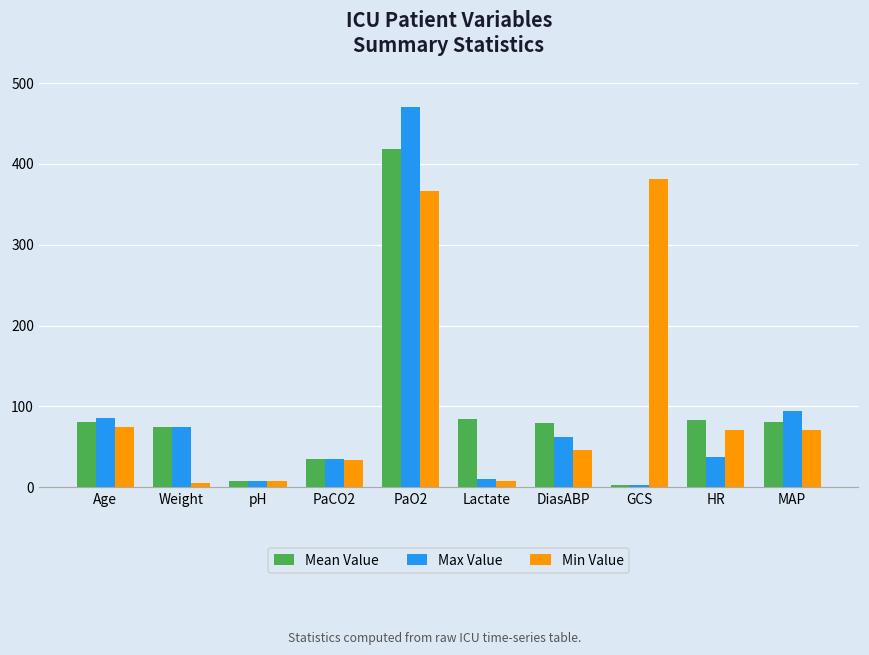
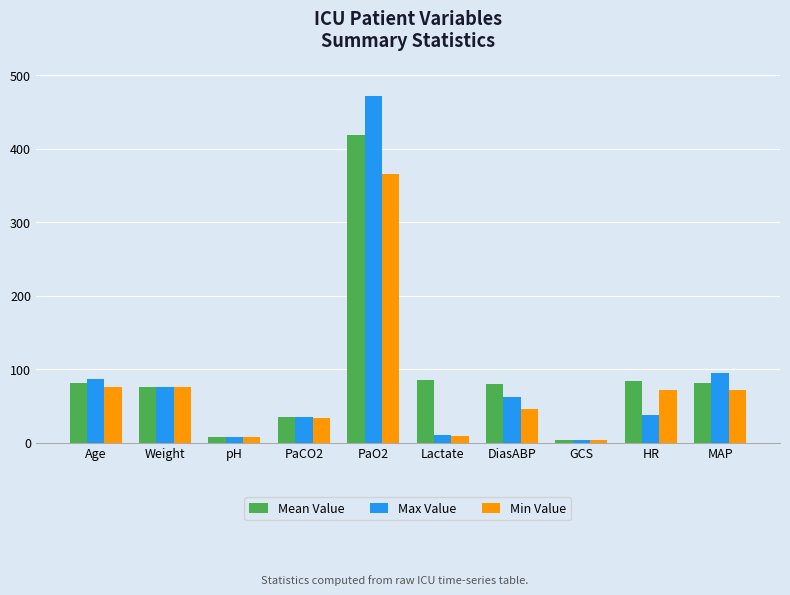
Min Value, Weight: 10 -> 80
Min Value, GCS: 380 -> 0
